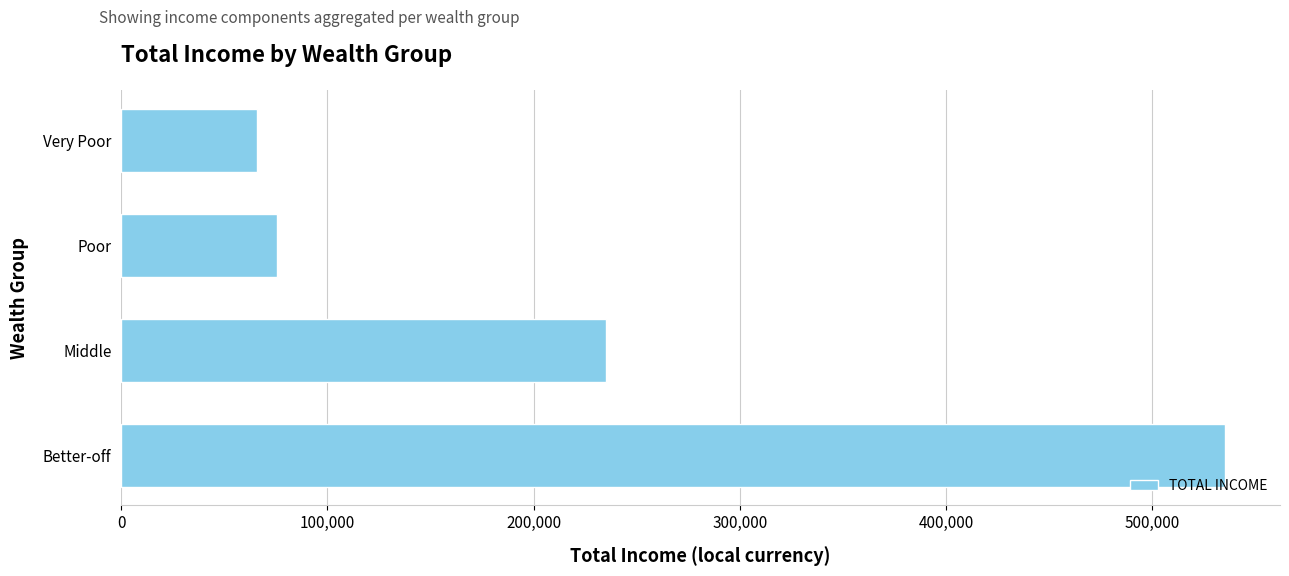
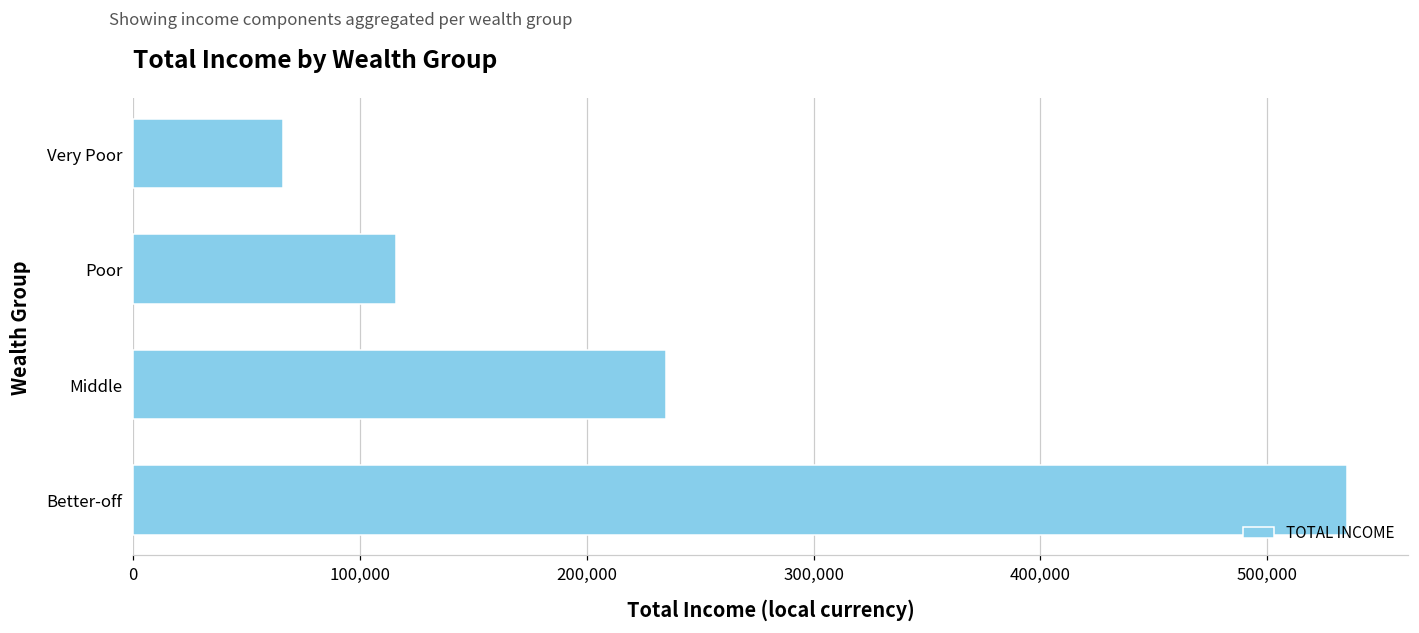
Poor: 76,000 -> 116,000
